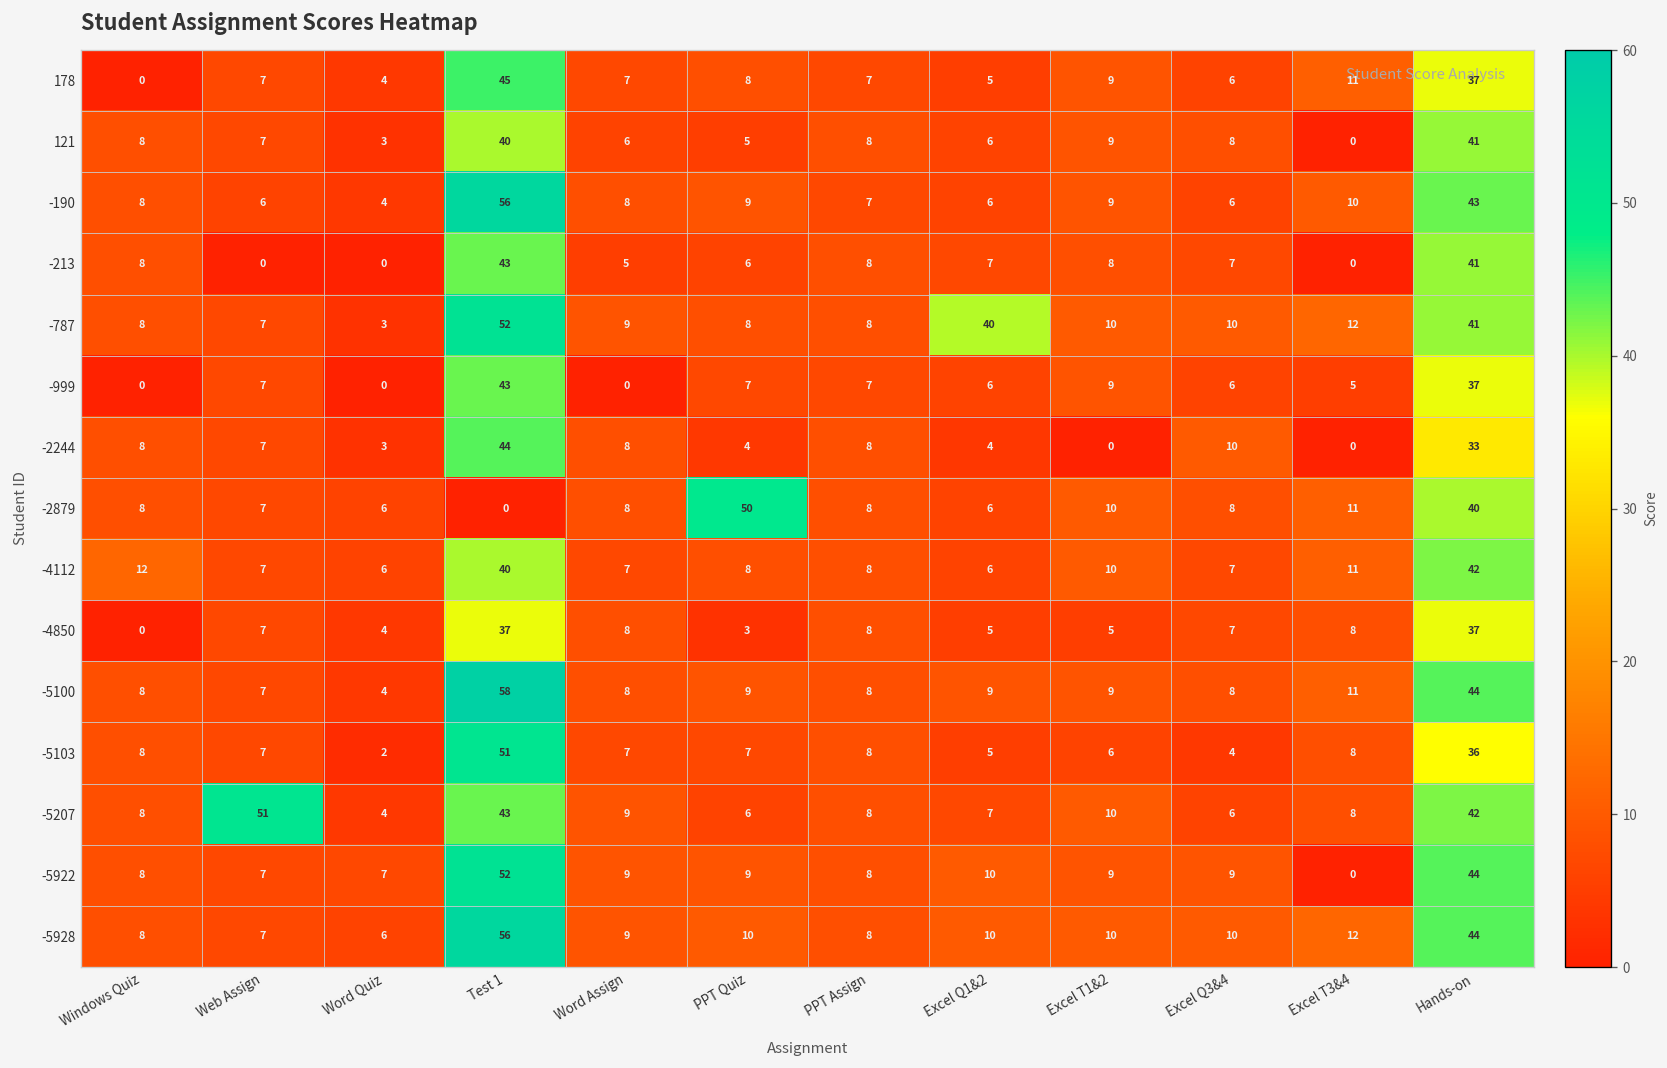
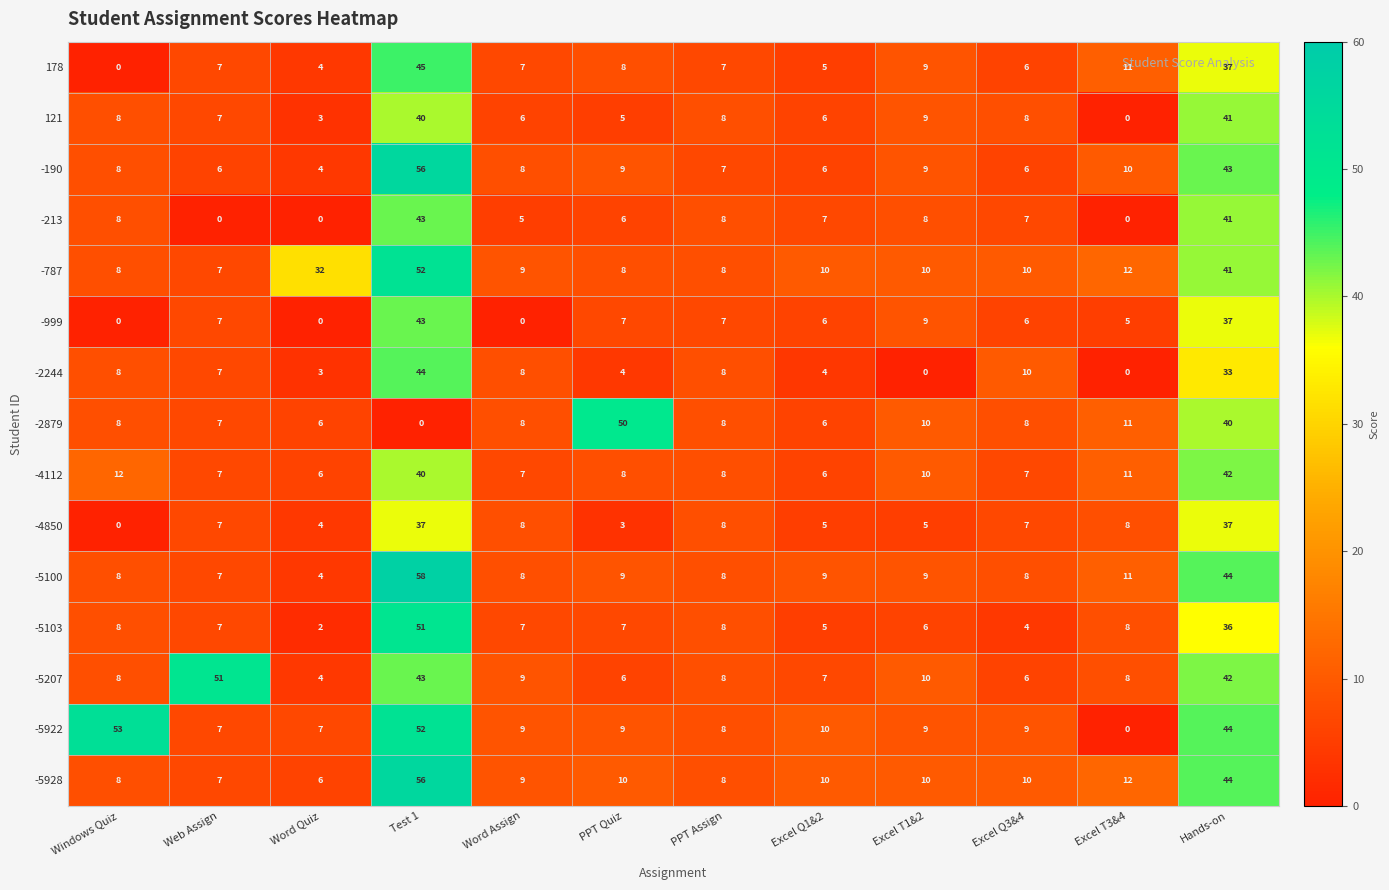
-787, Word Quiz: 3 -> 32
-787, Excel Q1&2: 40 -> 10
-5922, Windows Quiz: 8 -> 53
